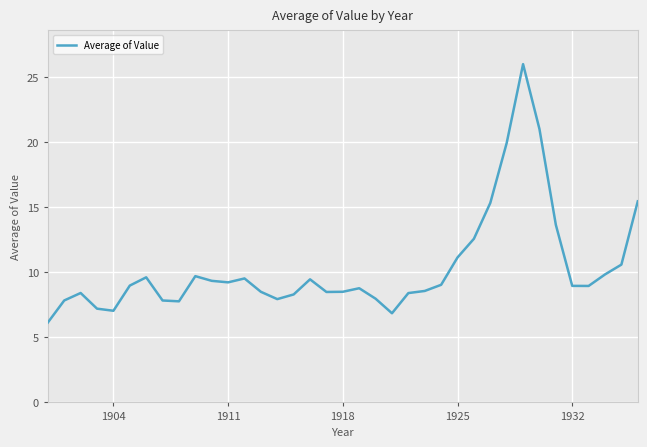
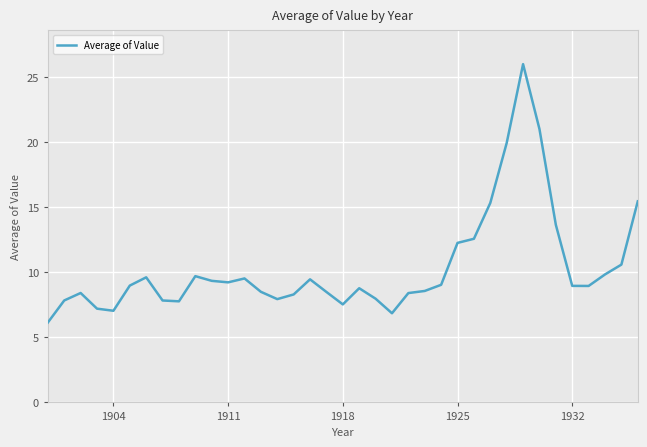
1918: 8.5 -> 7.5
1925: 11.2 -> 12.3
